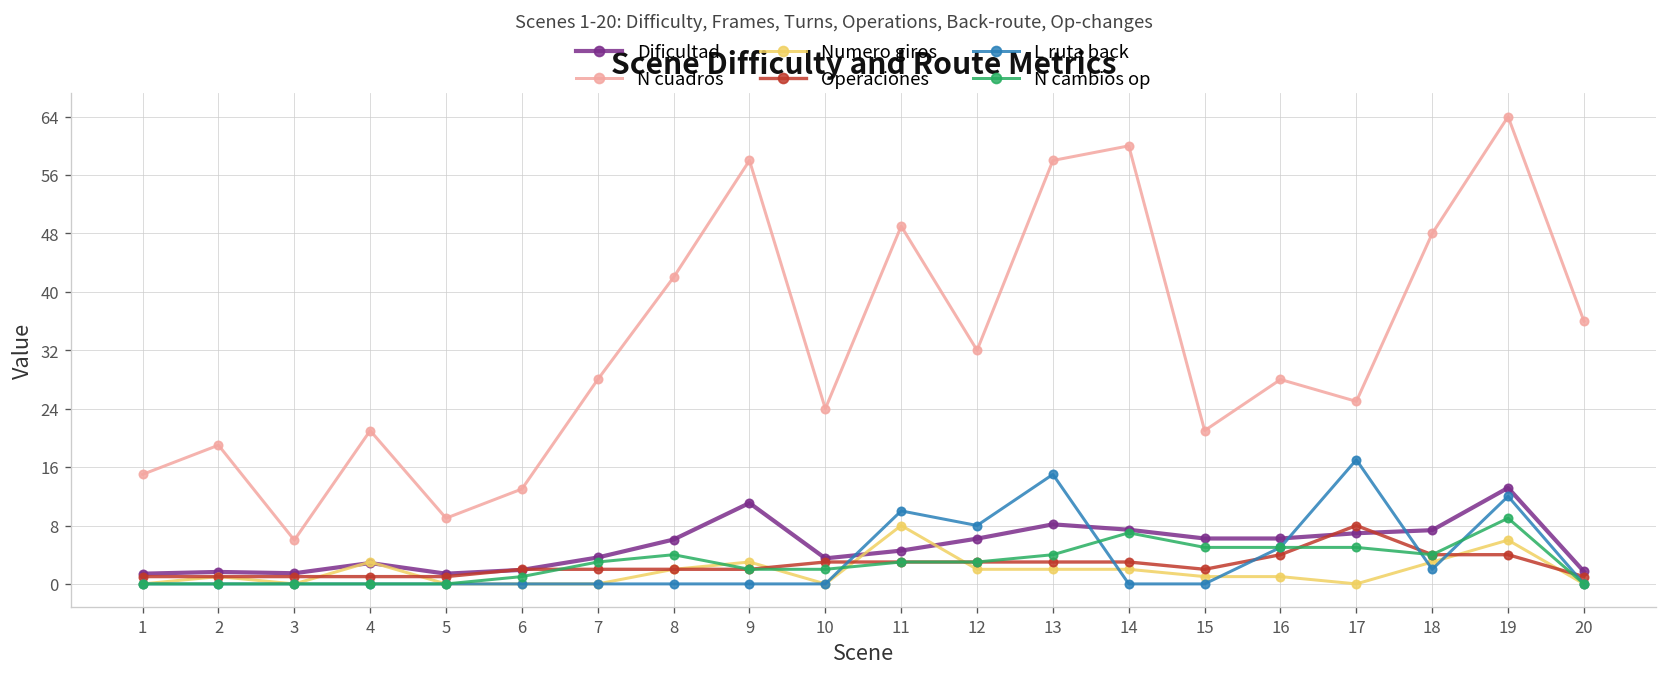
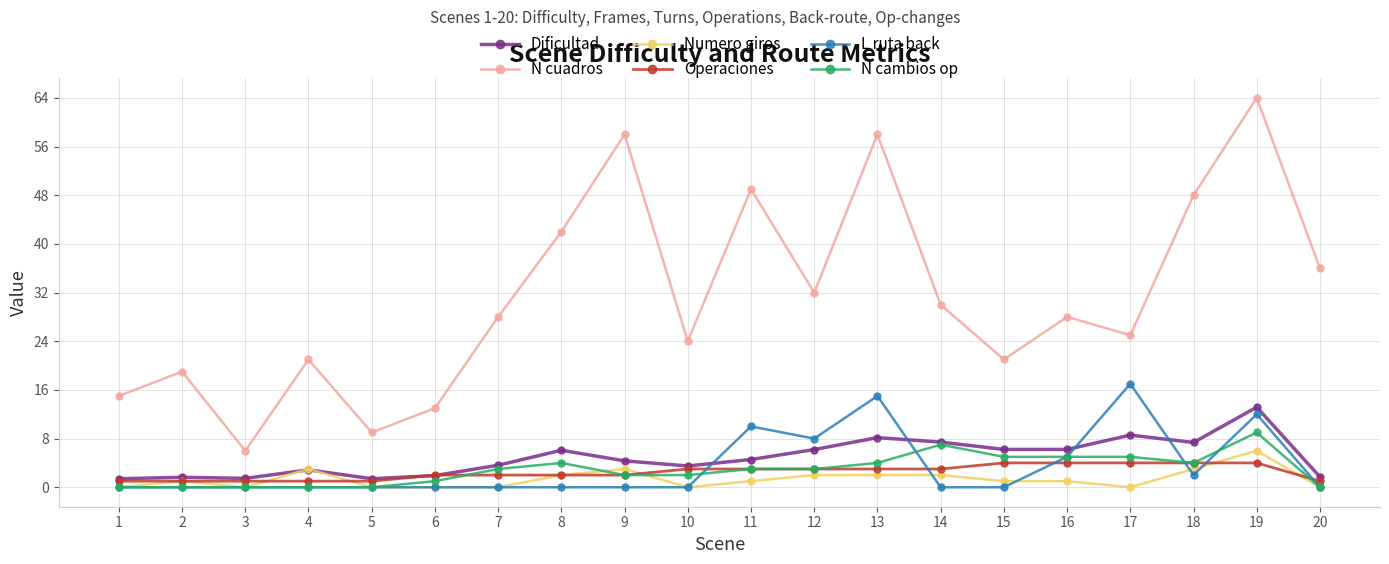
Dificultad, 9: 11 -> 4
Numero giros, 11: 8 -> 1
N cuadros, 14: 60 -> 30
Operaciones, 15: 2 -> 4
Dificultad, 17: 7 -> 9
Operaciones, 17: 8 -> 4
